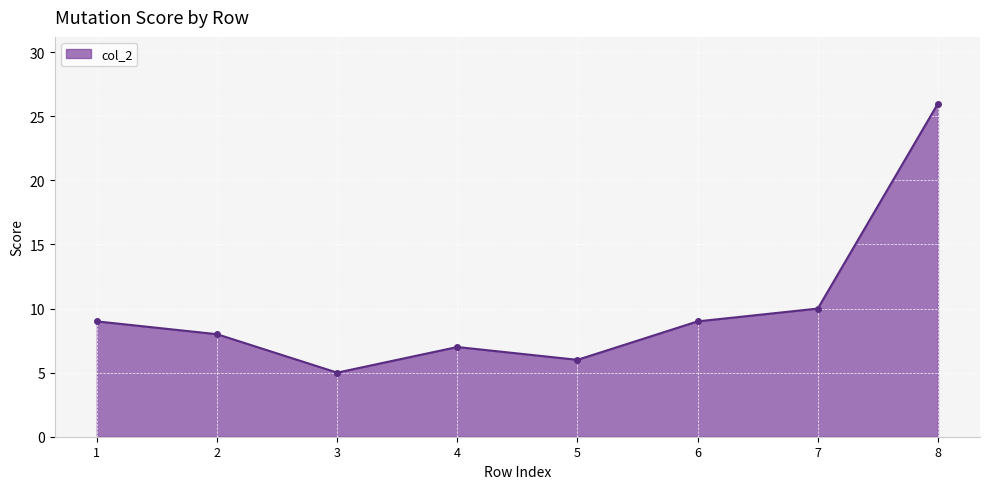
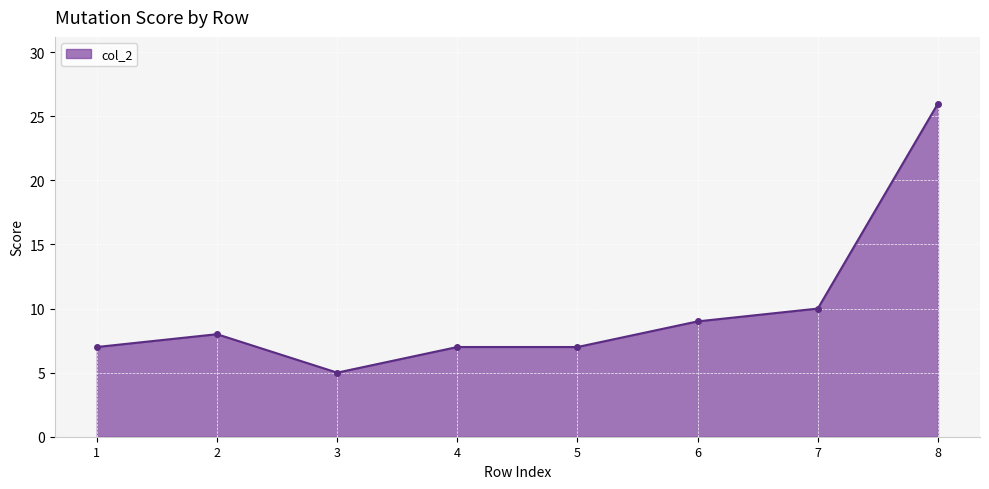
1: 9 -> 7
5: 6 -> 7
